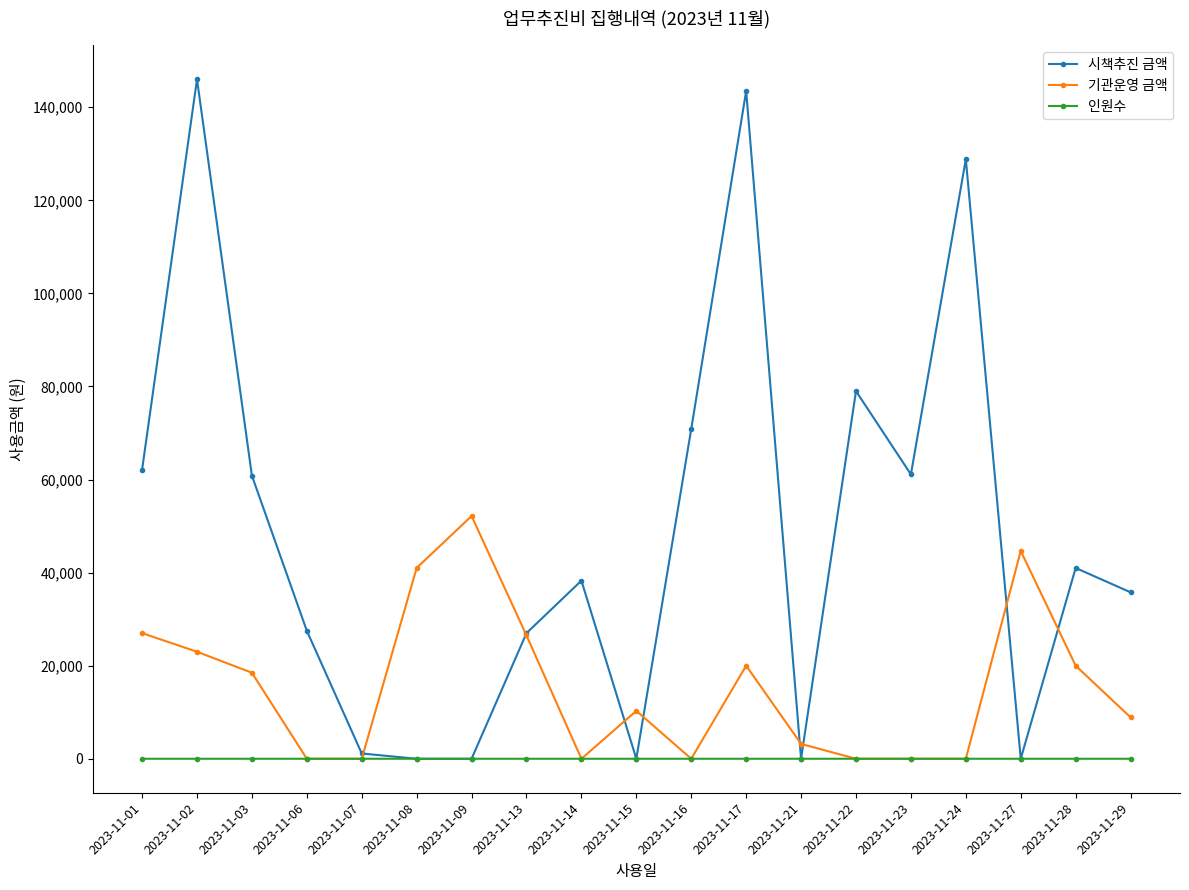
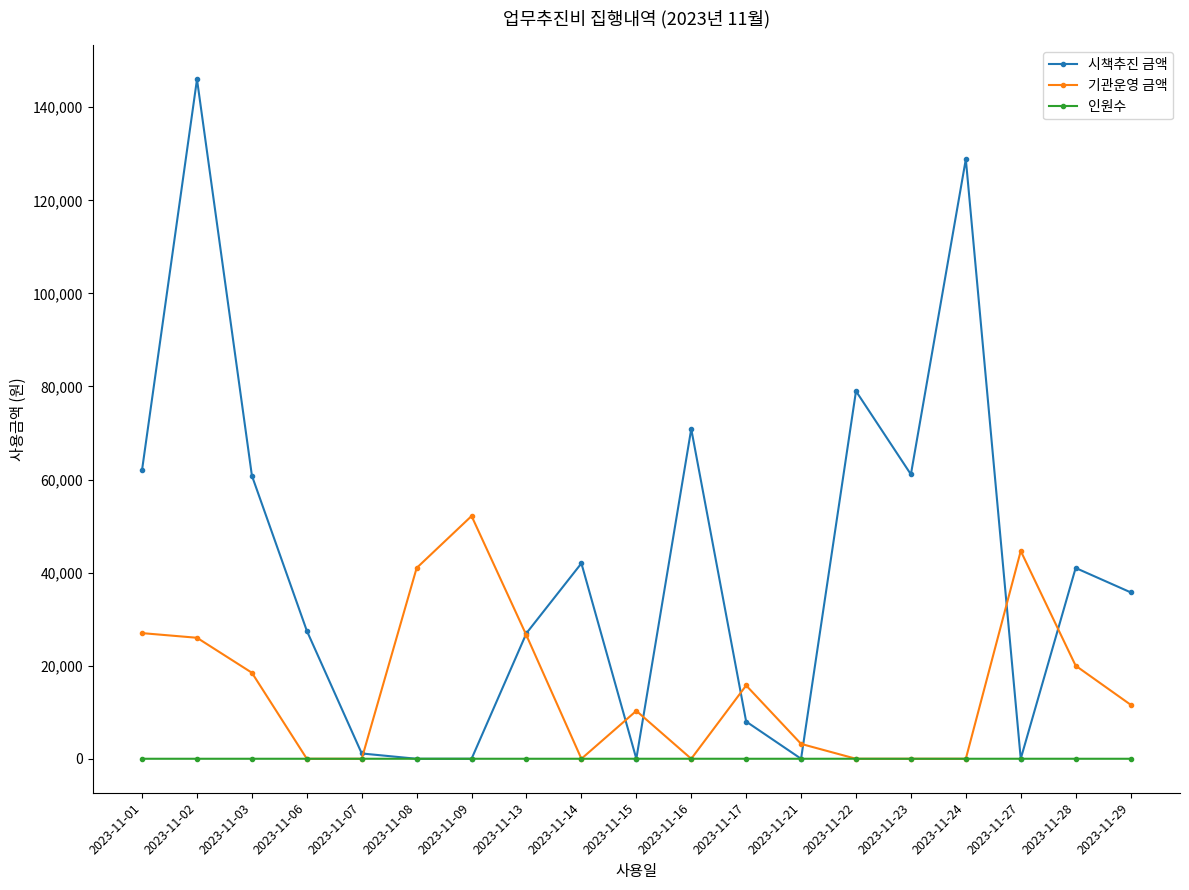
기관운영 금액, 2023-11-02: 23,000 -> 26,000
시책추진 금액, 2023-11-14: 38,000 -> 42,000
시책추진 금액, 2023-11-17: 144,000 -> 8,000
기관운영 금액, 2023-11-17: 20,000 -> 16,000
기관운영 금액, 2023-11-29: 9,000 -> 12,000
